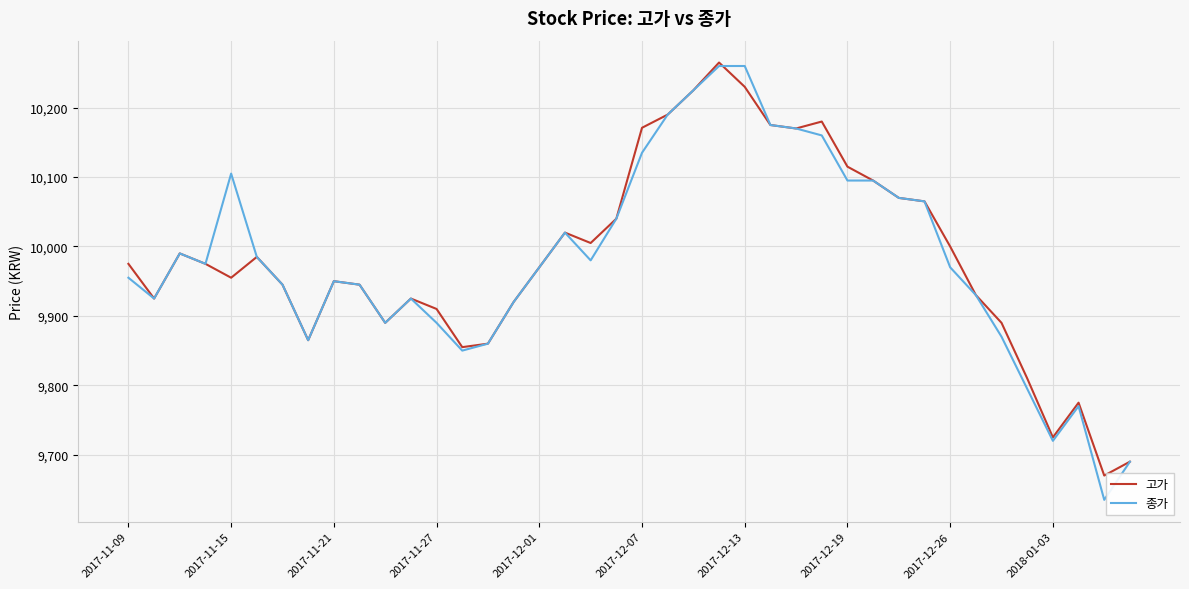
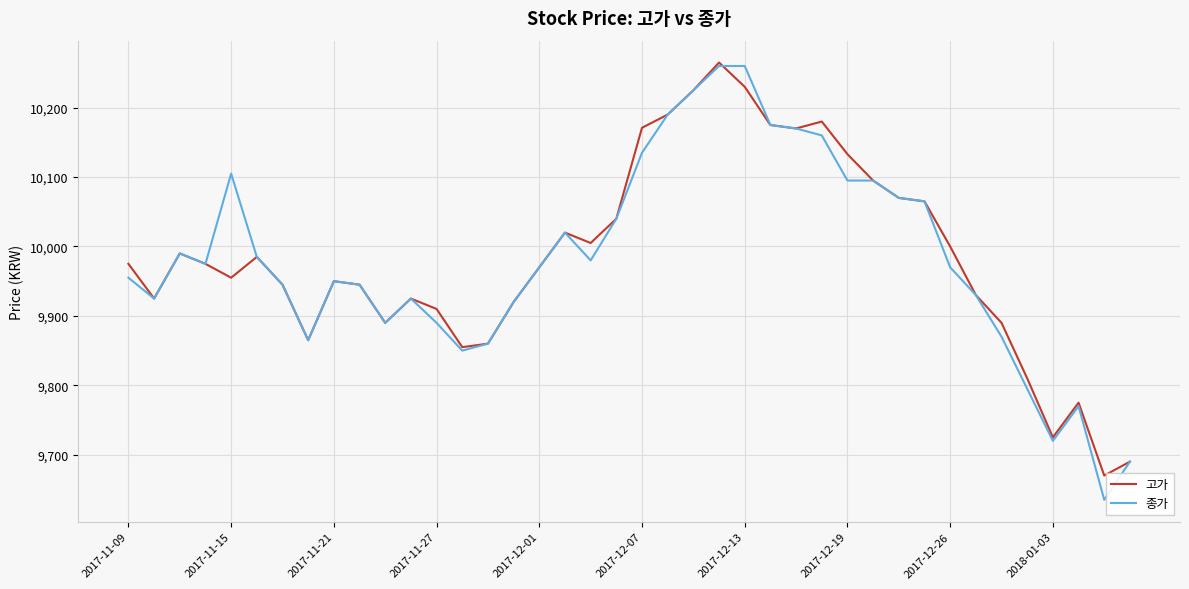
고가, 2017-12-19: 10,120 -> 10,130
